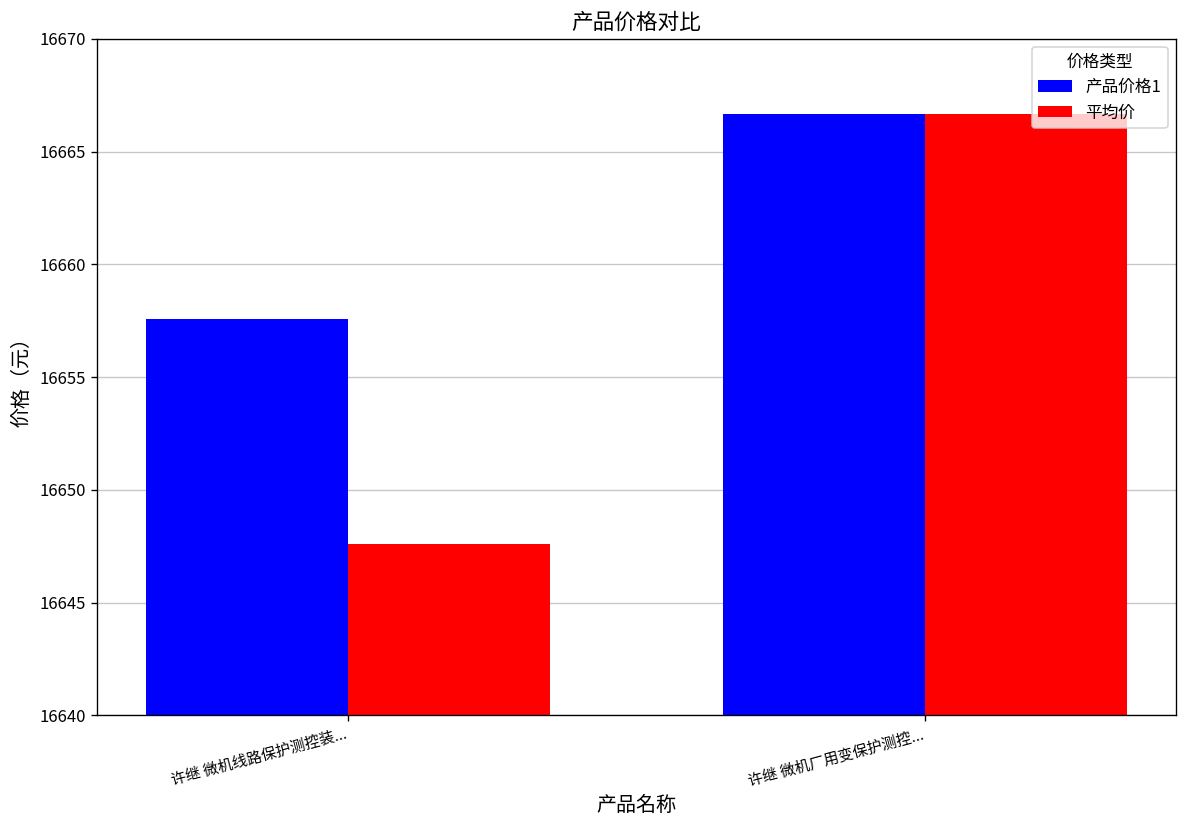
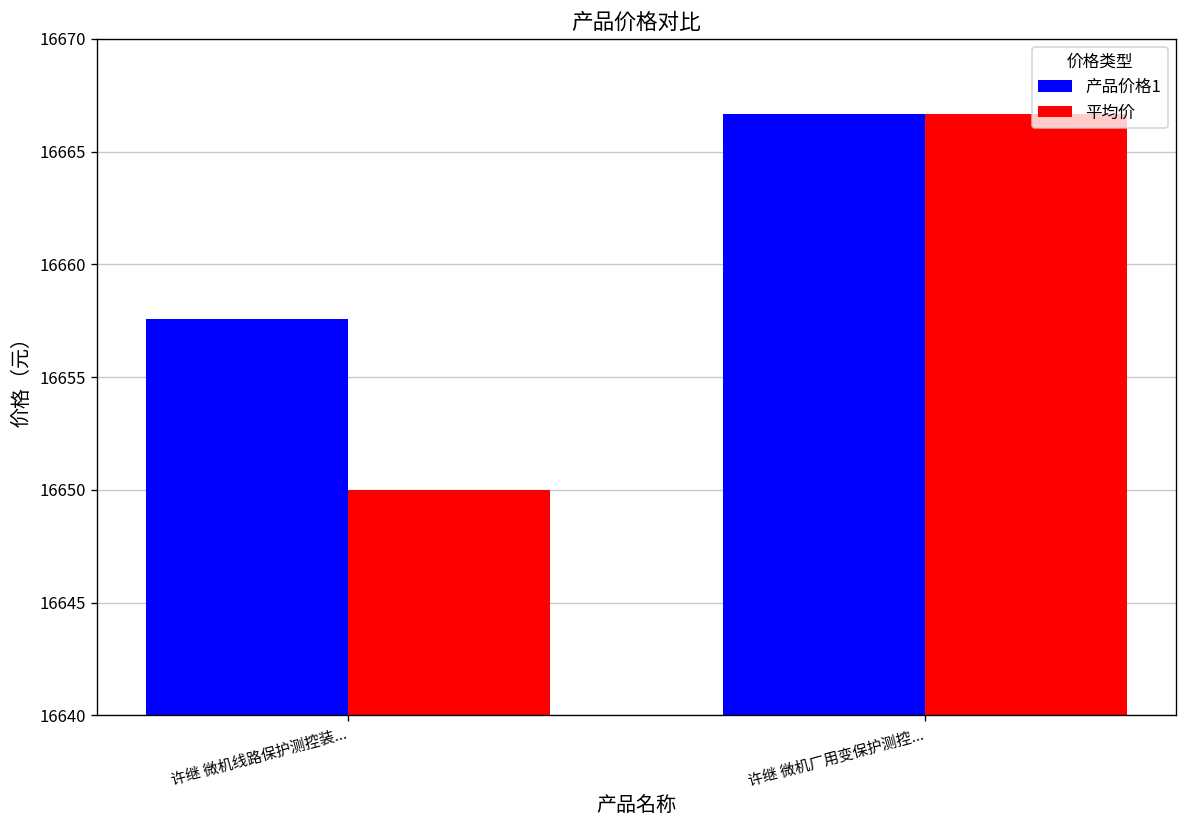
平均价, 许继 微机线路保护测控装...: 16647.6 -> 16650.0
